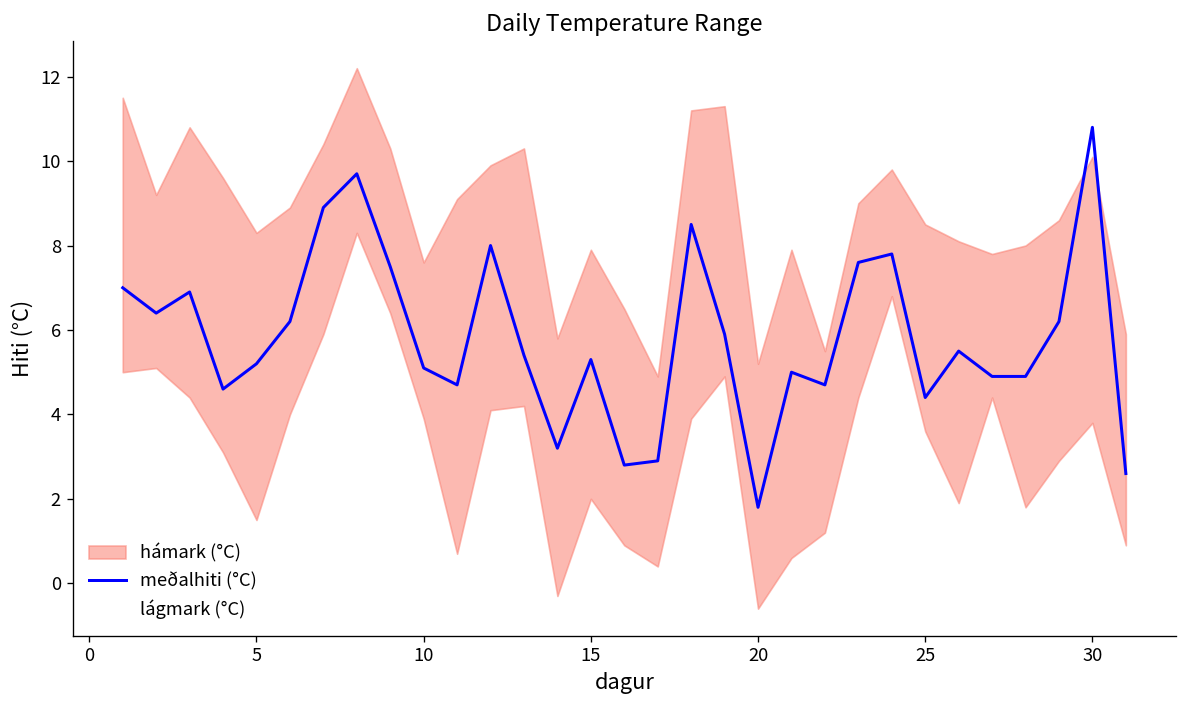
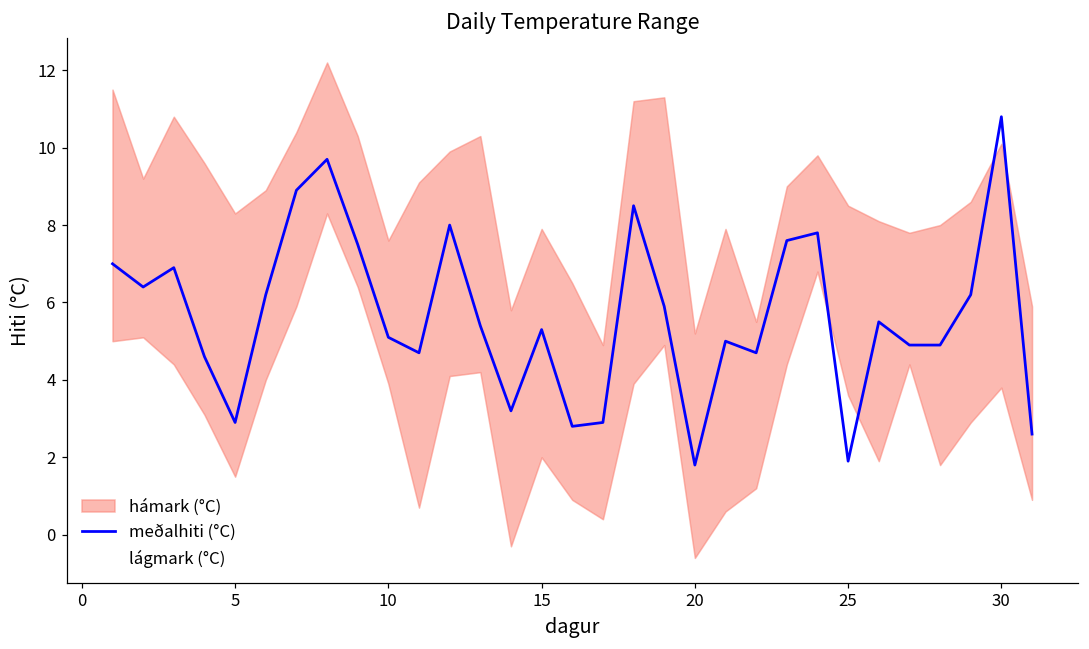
meðalhiti (°C), 5: 5.2 -> 2.9
meðalhiti (°C), 25: 4.4 -> 1.9
